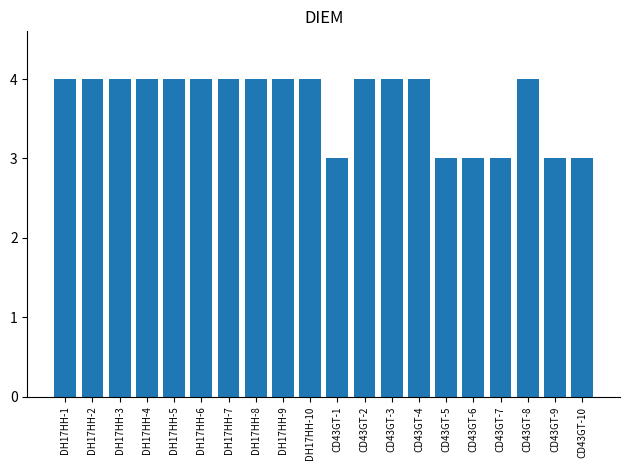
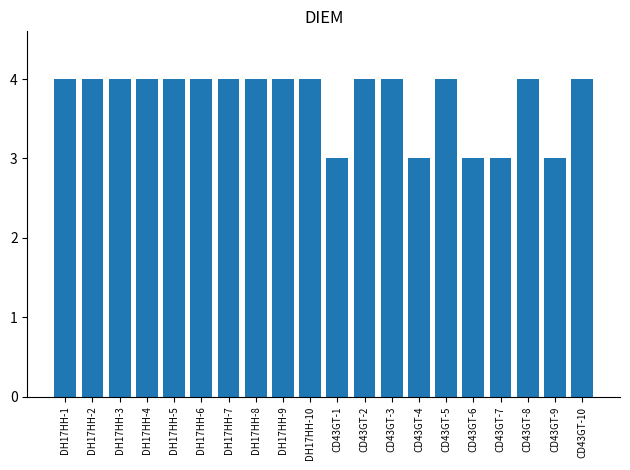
CD43GT-4: 4 -> 3
CD43GT-5: 3 -> 4
CD43GT-10: 3 -> 4
